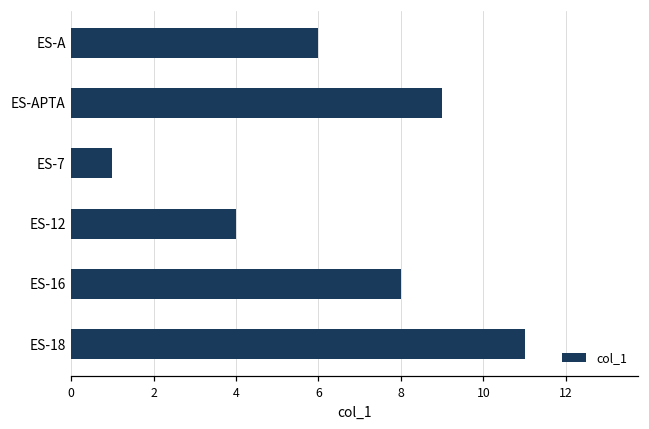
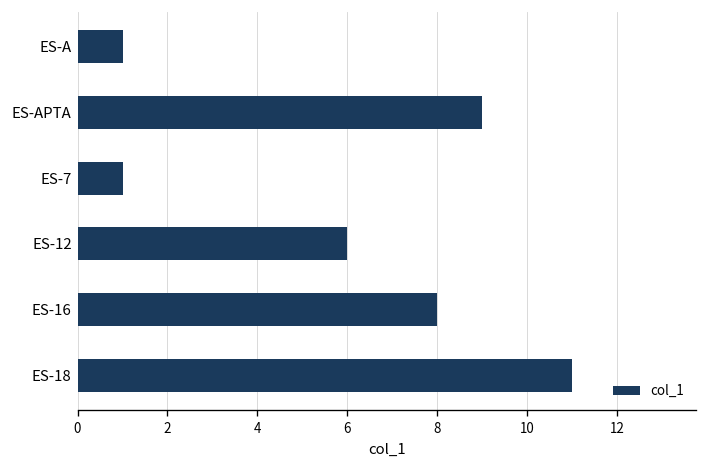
ES-A: 6 -> 1
ES-12: 4 -> 6
